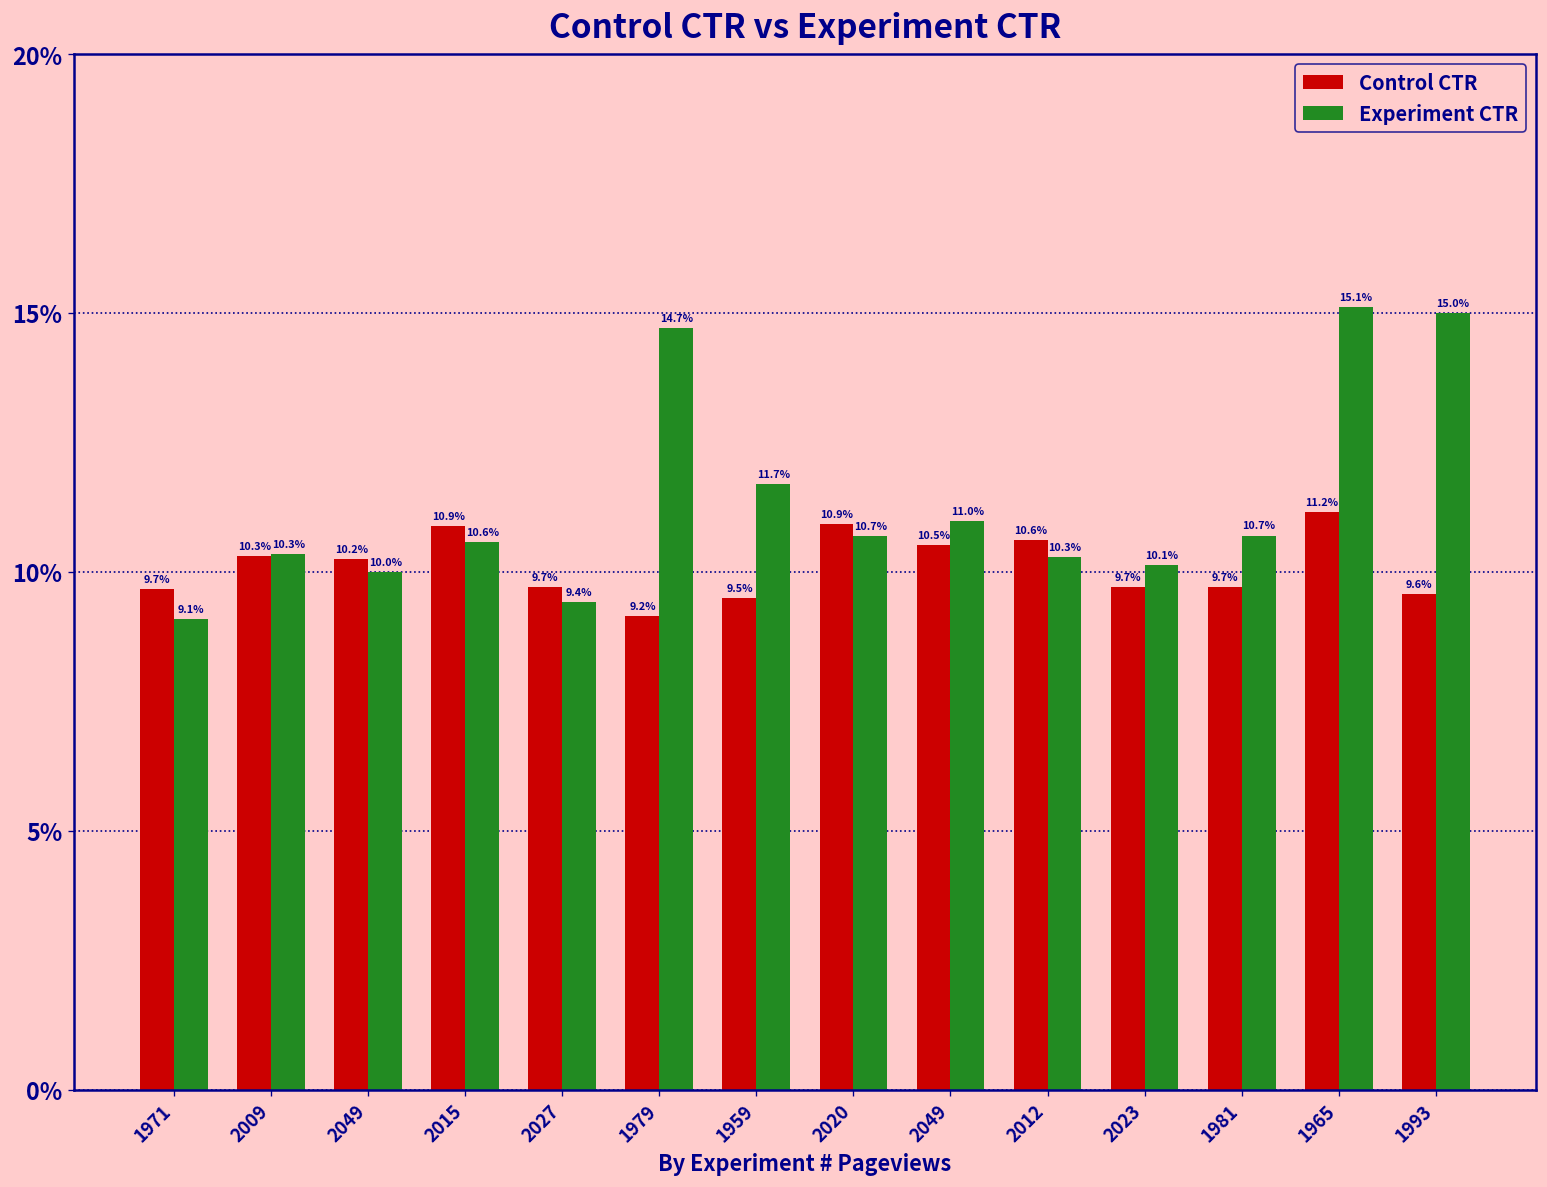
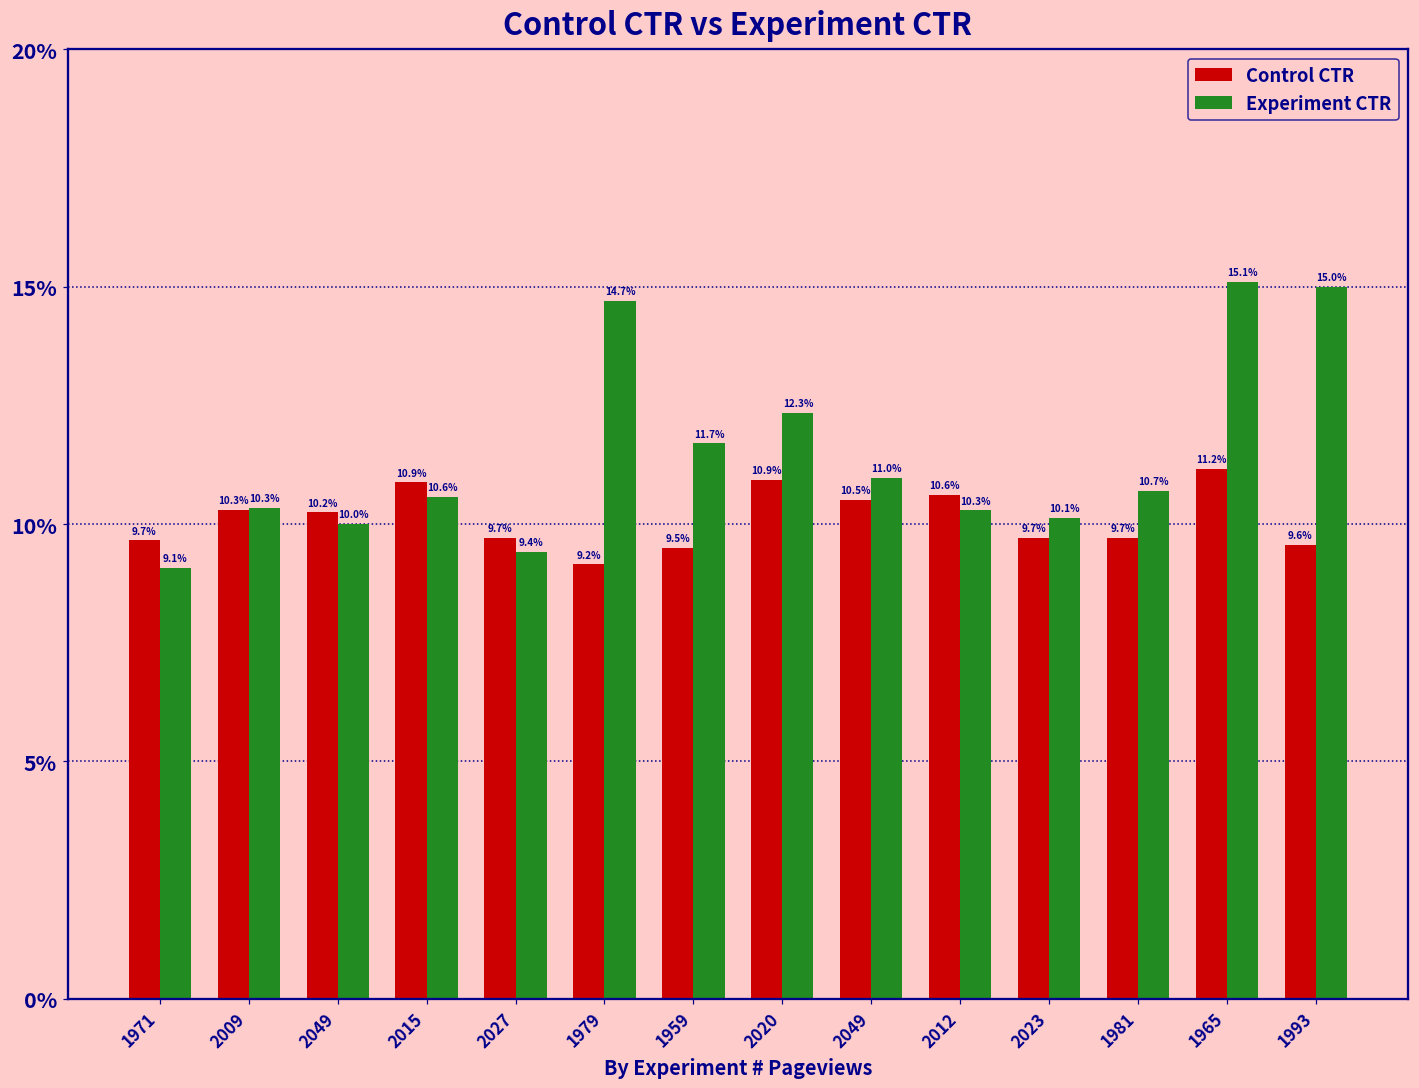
Experiment CTR, 2020: 10.7% -> 12.3%
